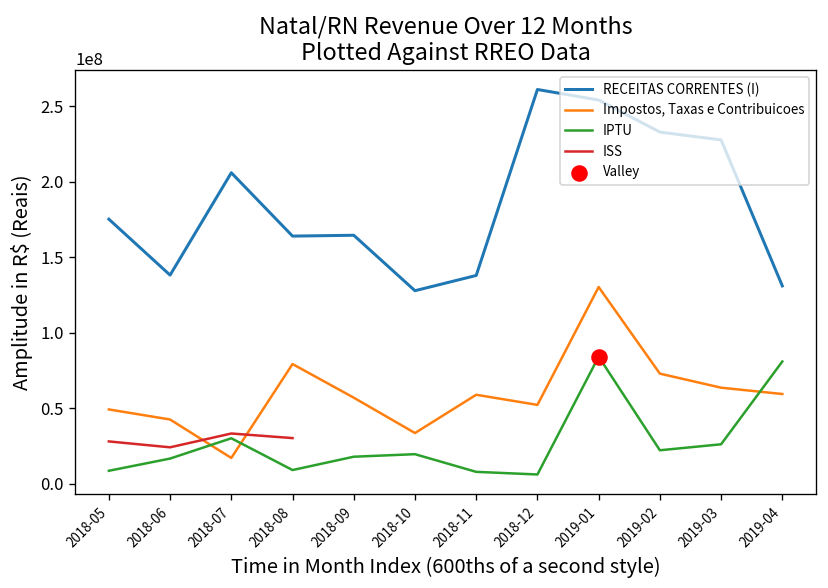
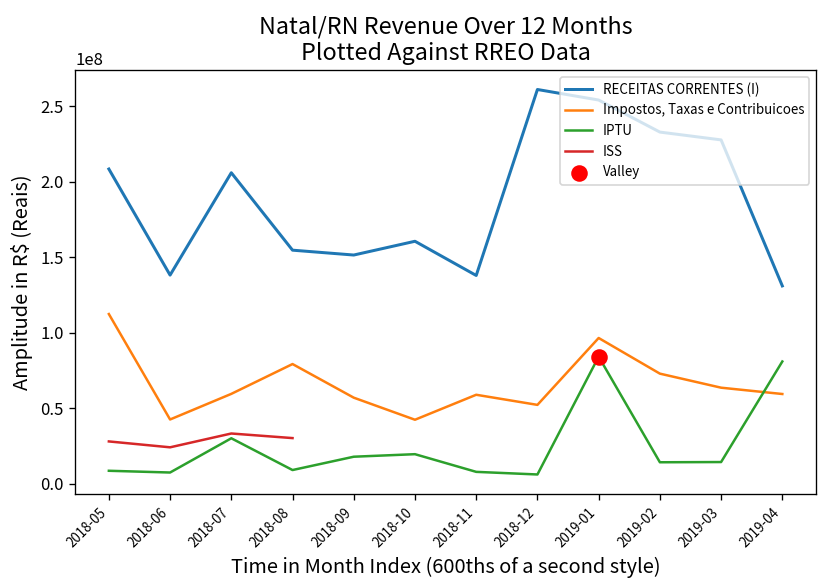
RECEITAS CORRENTES (I), 2018-05: 175000000 -> 208000000
Impostos, Taxas e Contribuicoes, 2018-05: 49000000 -> 112000000
IPTU, 2018-06: 17000000 -> 8000000
Impostos, Taxas e Contribuicoes, 2018-07: 17000000 -> 60000000
RECEITAS CORRENTES (I), 2018-08: 164000000 -> 155000000
RECEITAS CORRENTES (I), 2018-09: 165000000 -> 151000000
RECEITAS CORRENTES (I), 2018-10: 128000000 -> 161000000
Impostos, Taxas e Contribuicoes, 2018-10: 34000000 -> 42000000
Impostos, Taxas e Contribuicoes, 2019-01: 130000000 -> 97000000
IPTU, 2019-02: 22000000 -> 14000000
IPTU, 2019-03: 26000000 -> 14000000
